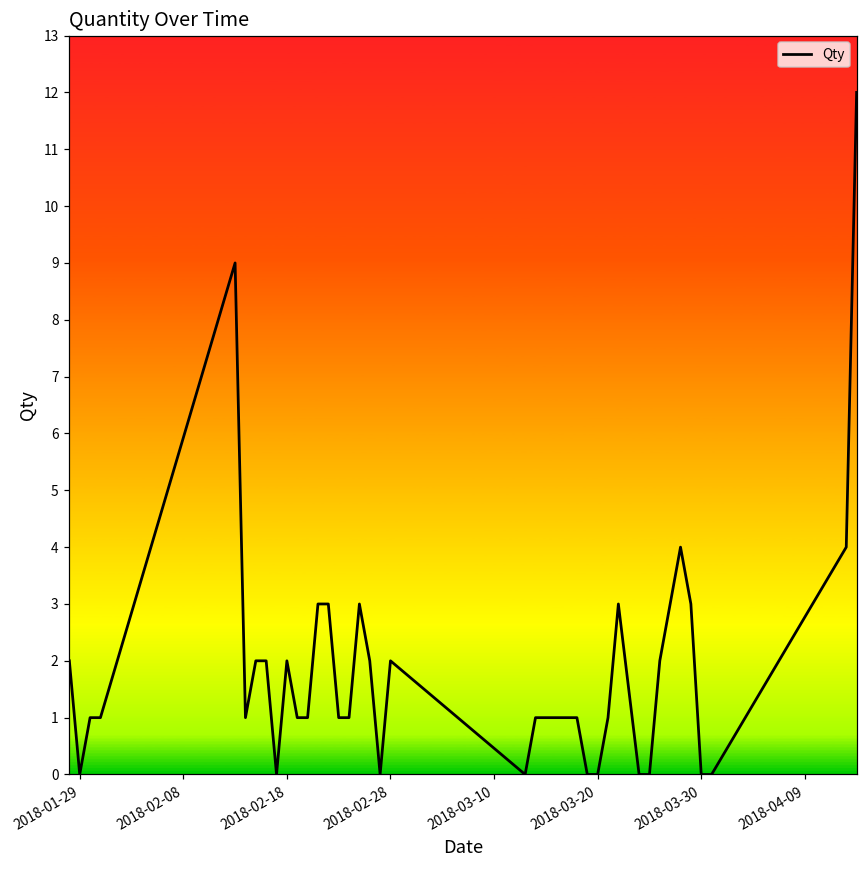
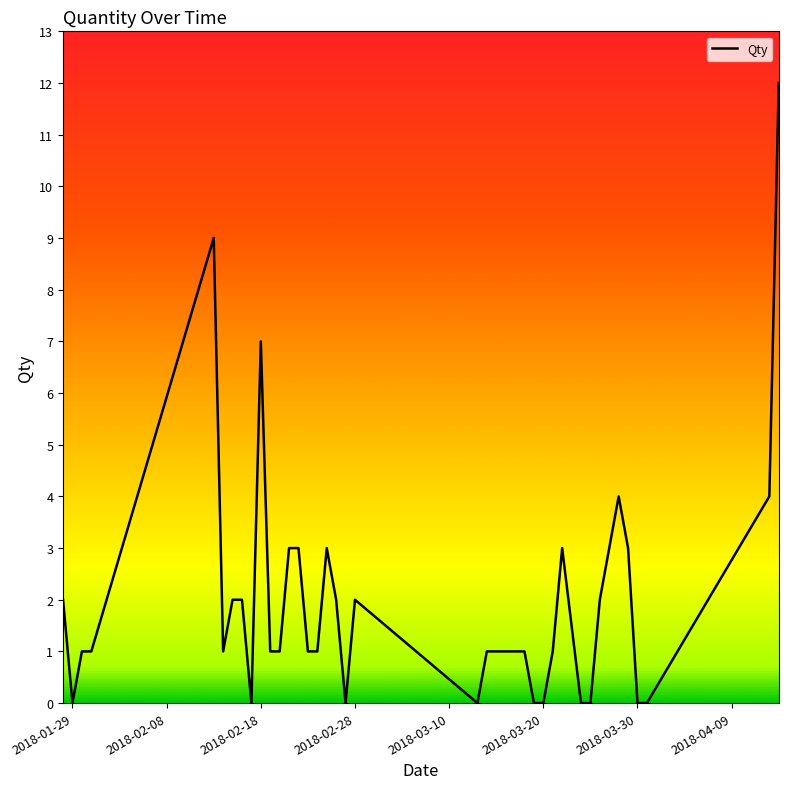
2018-02-18: 2 -> 7
